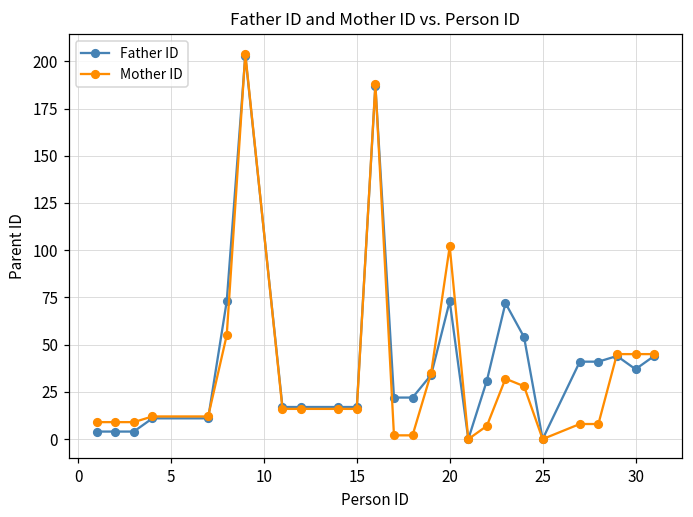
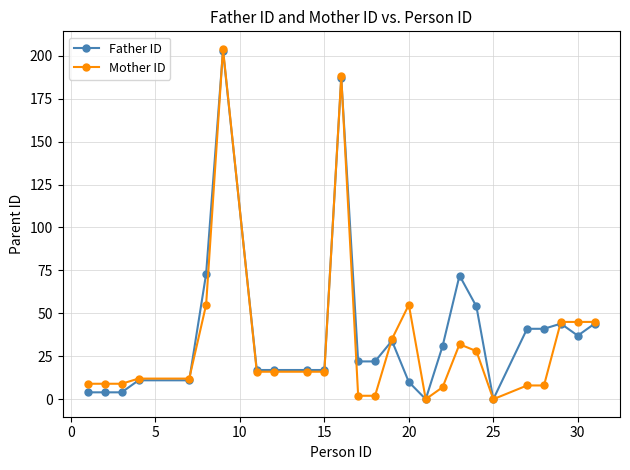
Father ID, 20: 73 -> 10
Mother ID, 20: 102 -> 55
